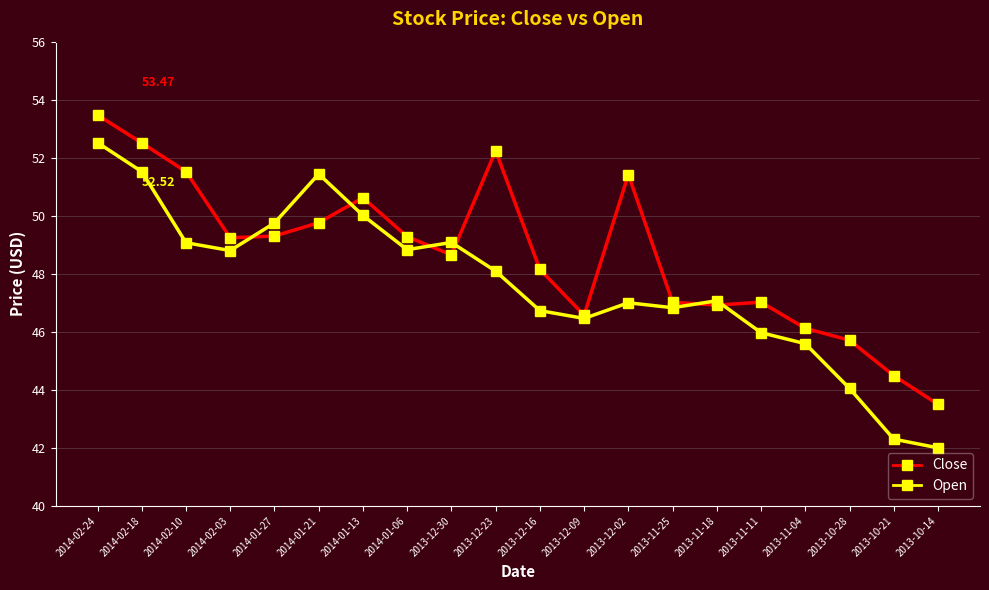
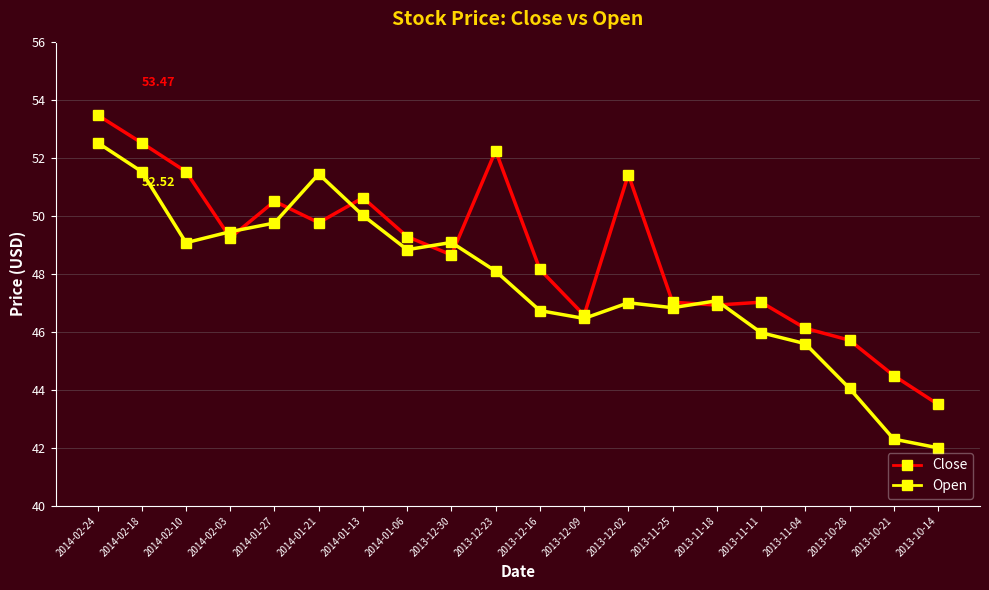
Open, 2014-02-03: 48.8 -> 49.5
Close, 2014-01-27: 49.3 -> 50.5
